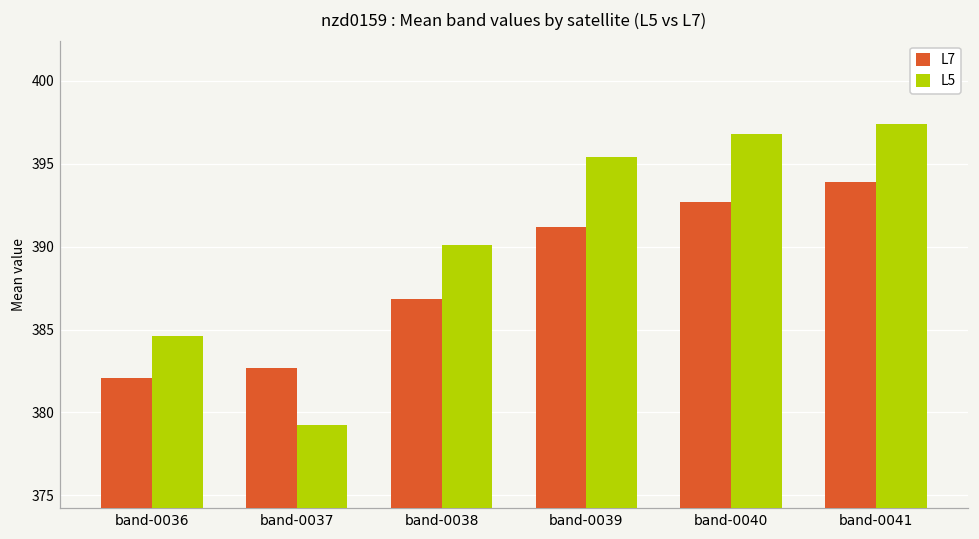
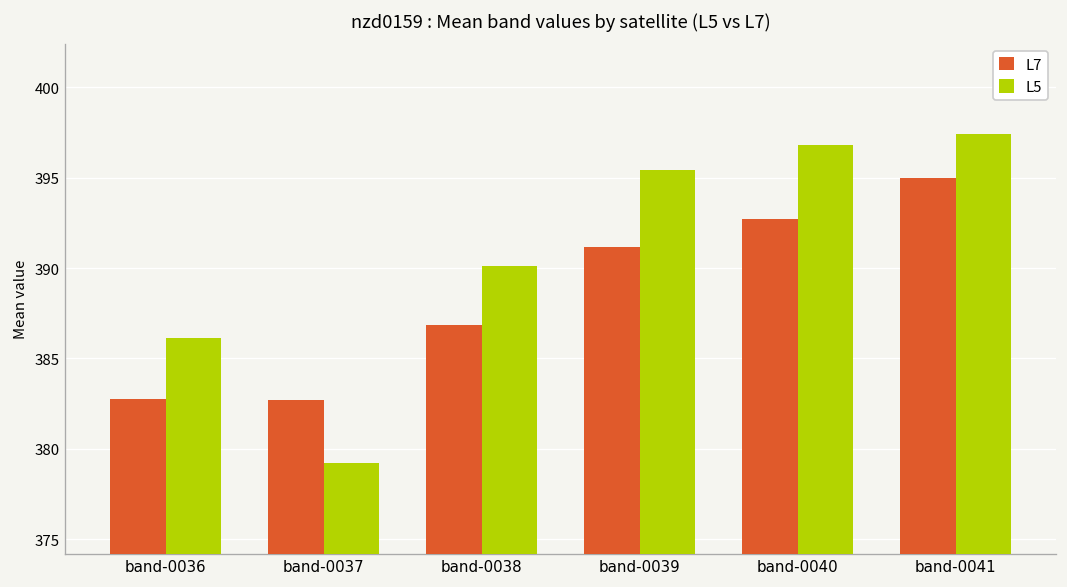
L7, band-0036: 382.1 -> 382.8
L5, band-0036: 384.6 -> 386.1
L7, band-0041: 393.9 -> 395.0
